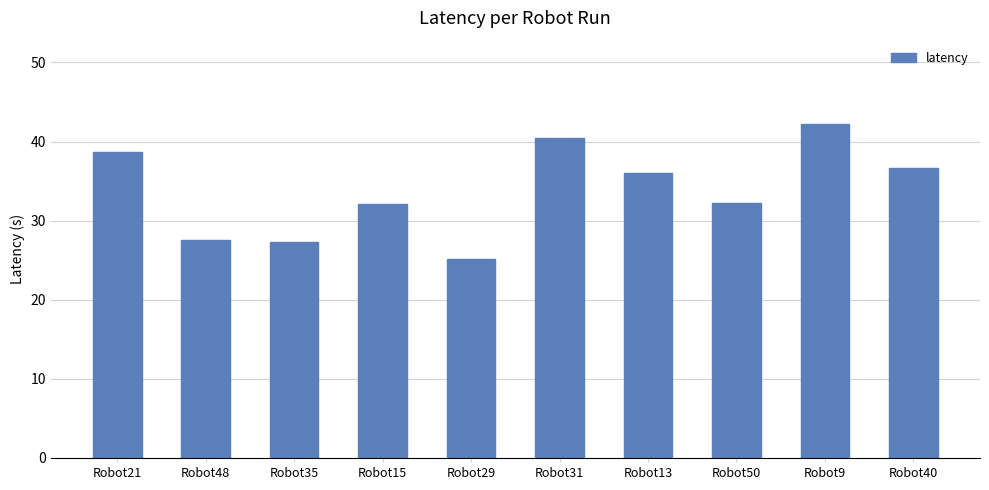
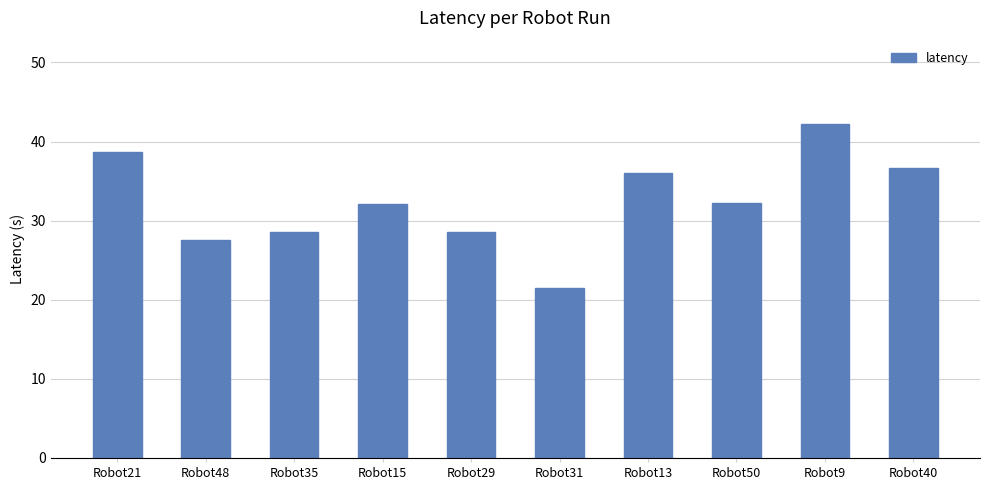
Robot35: 27 -> 29
Robot29: 25 -> 29
Robot31: 40 -> 22
